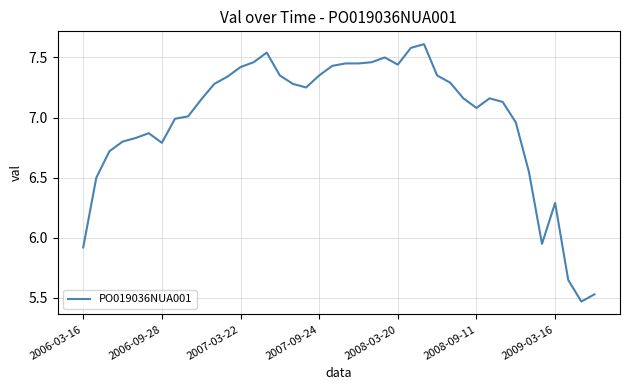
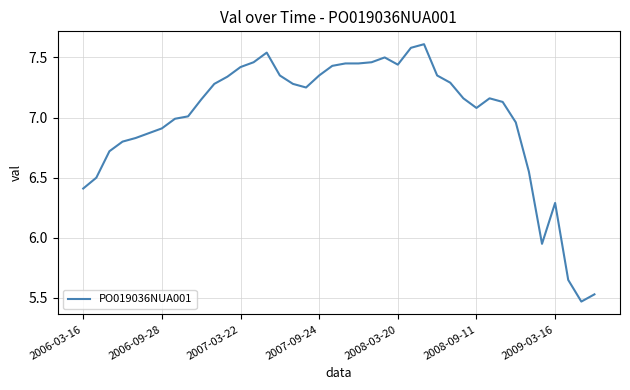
2006-03-16: 5.92 -> 6.41
2006-09-28: 6.79 -> 6.91
